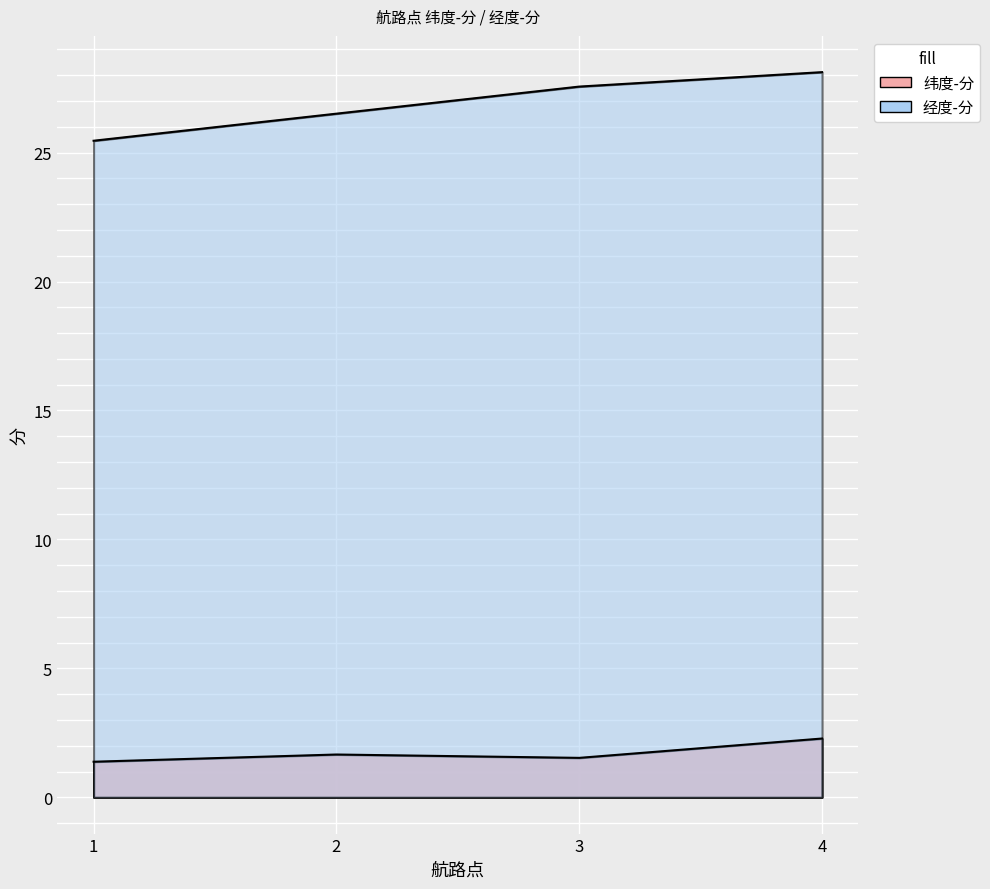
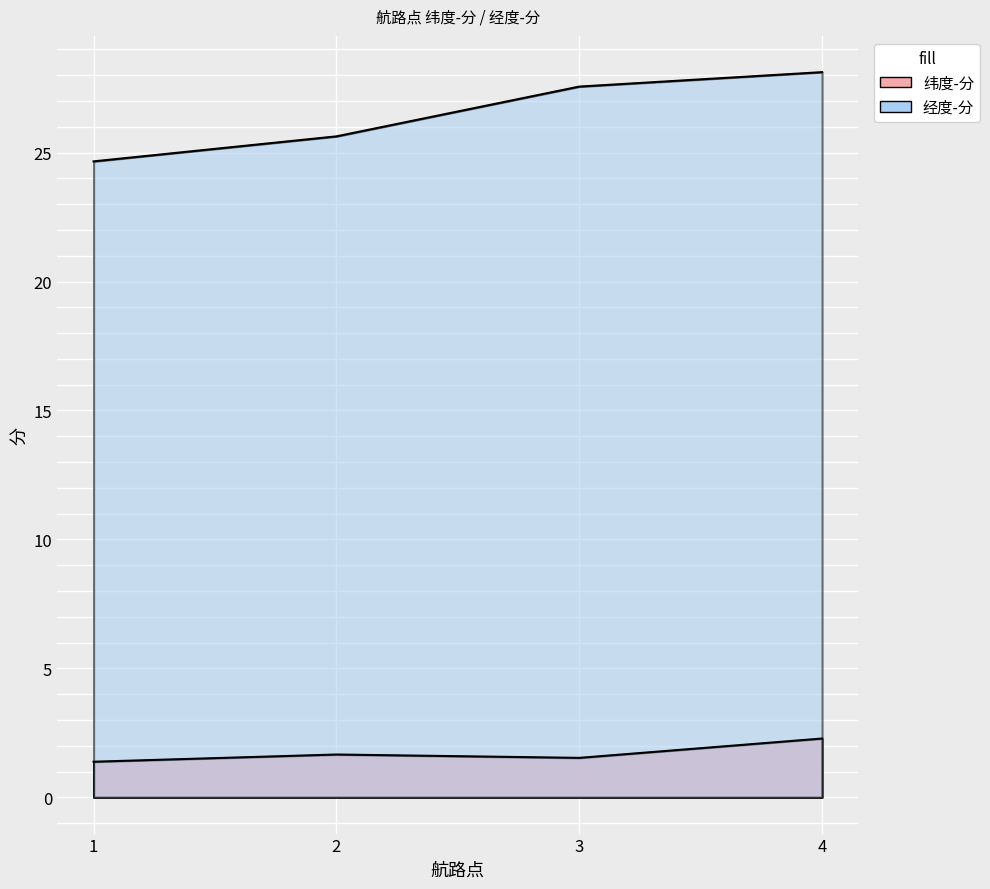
经度-分, 1: 25.5 -> 24.7
经度-分, 2: 26.5 -> 25.6
